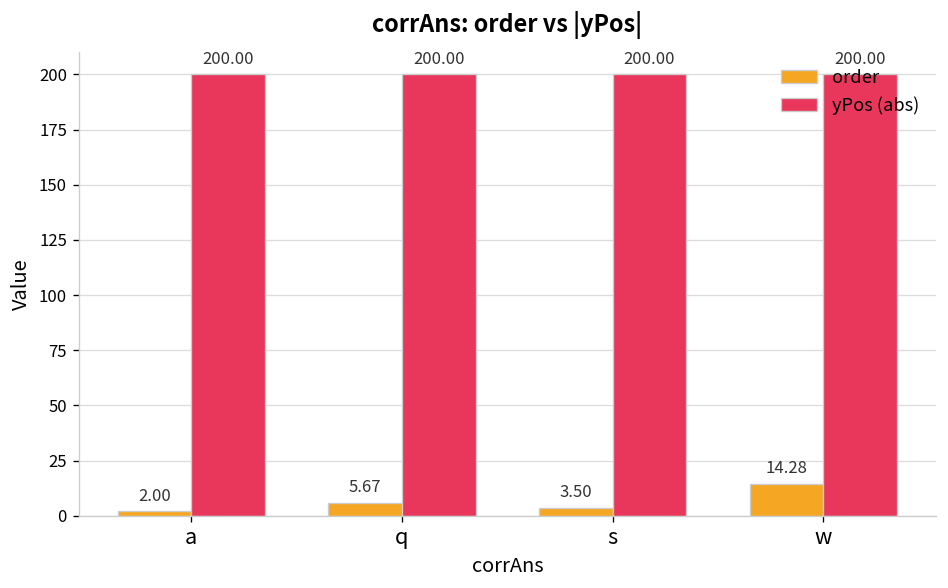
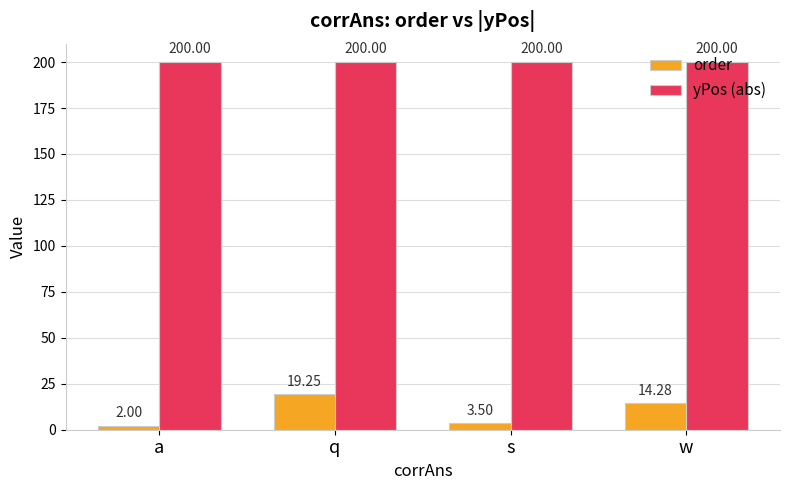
order, q: 5.67 -> 19.25
